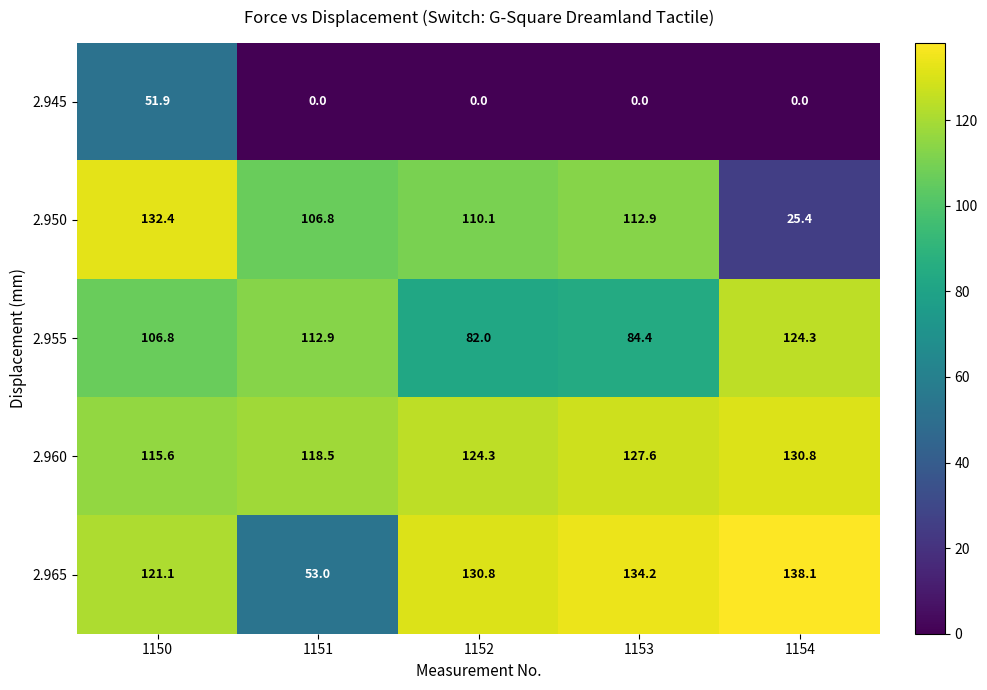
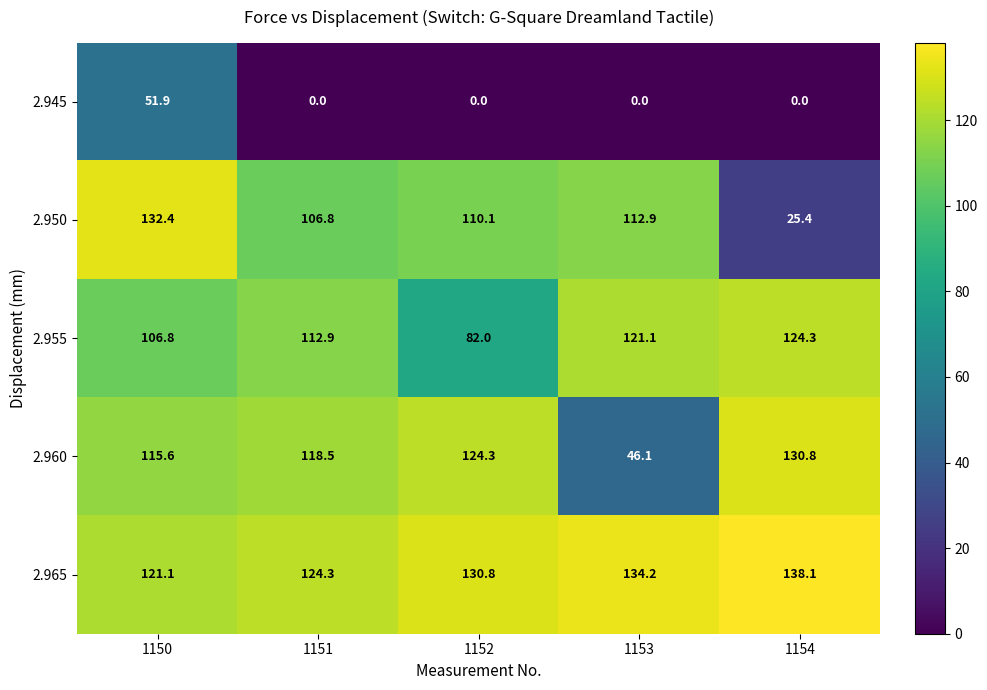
2.955, 1153: 84.4 -> 121.1
2.960, 1153: 127.6 -> 46.1
2.965, 1151: 53.0 -> 124.3
